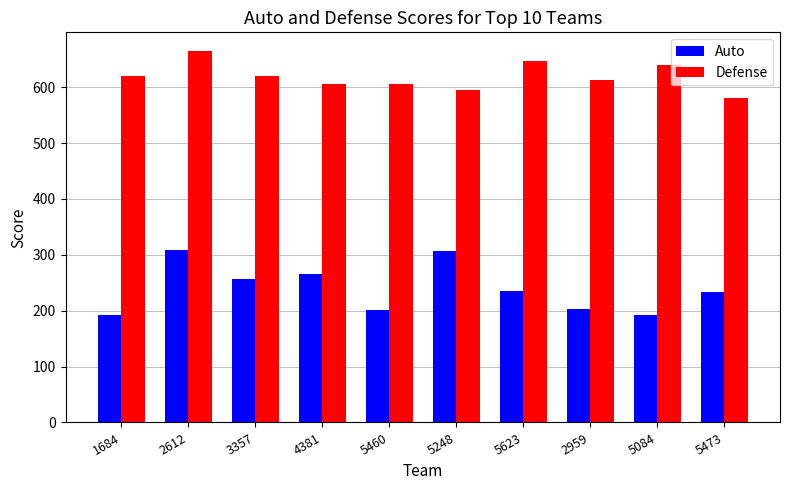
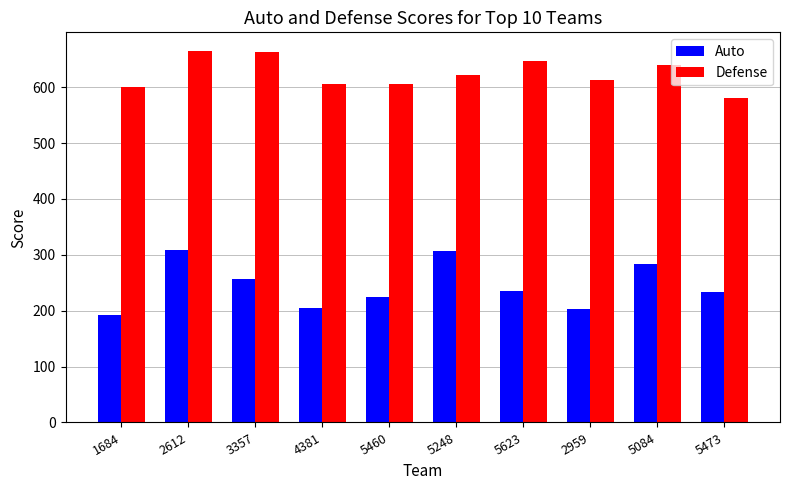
Defense, 1684: 620 -> 600
Defense, 3357: 620 -> 660
Auto, 4381: 270 -> 200
Auto, 5460: 200 -> 220
Defense, 5248: 600 -> 620
Auto, 5084: 190 -> 280
